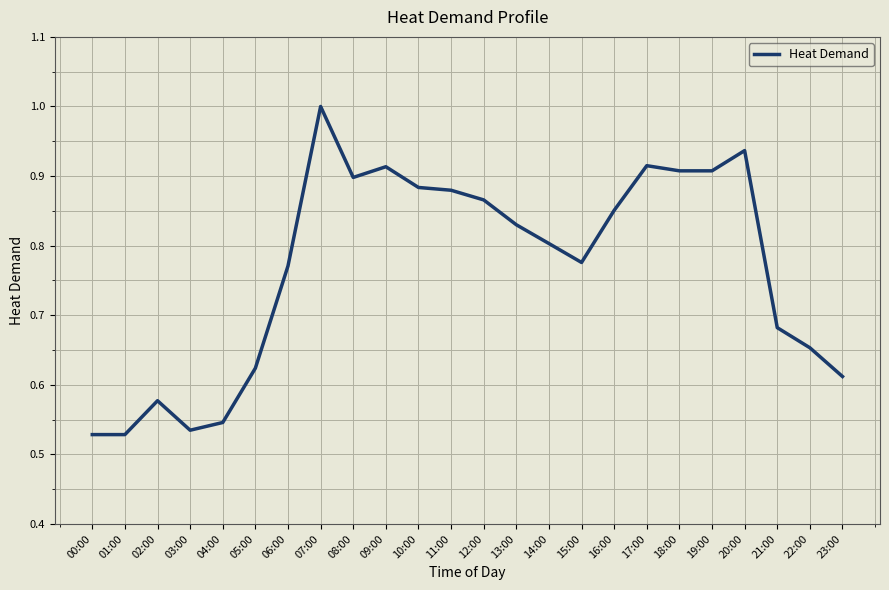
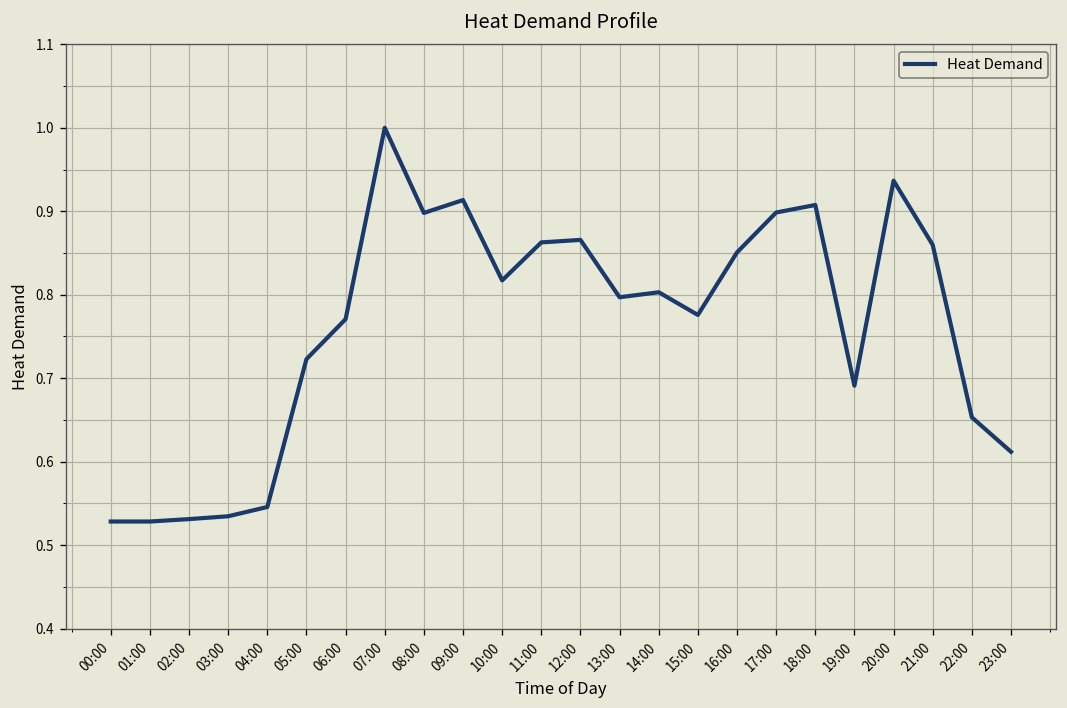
02:00: 0.58 -> 0.53
05:00: 0.62 -> 0.72
10:00: 0.88 -> 0.82
11:00: 0.88 -> 0.86
13:00: 0.83 -> 0.80
17:00: 0.91 -> 0.90
19:00: 0.91 -> 0.69
21:00: 0.68 -> 0.86
